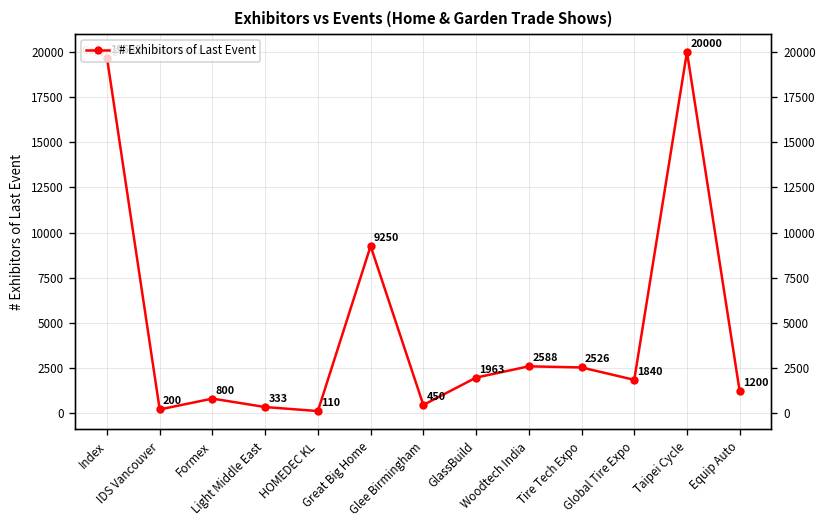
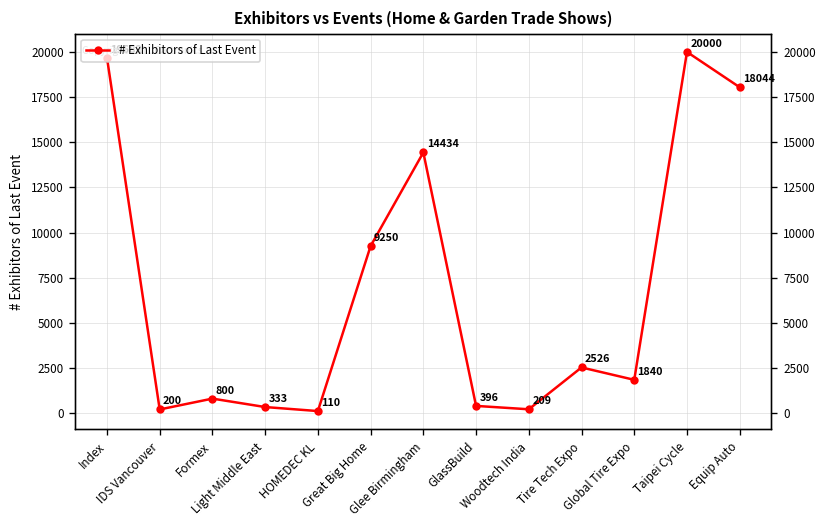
Glee Birmingham: 450 -> 14434
GlassBuild: 1963 -> 396
Woodtech India: 2588 -> 209
Equip Auto: 1200 -> 18044
